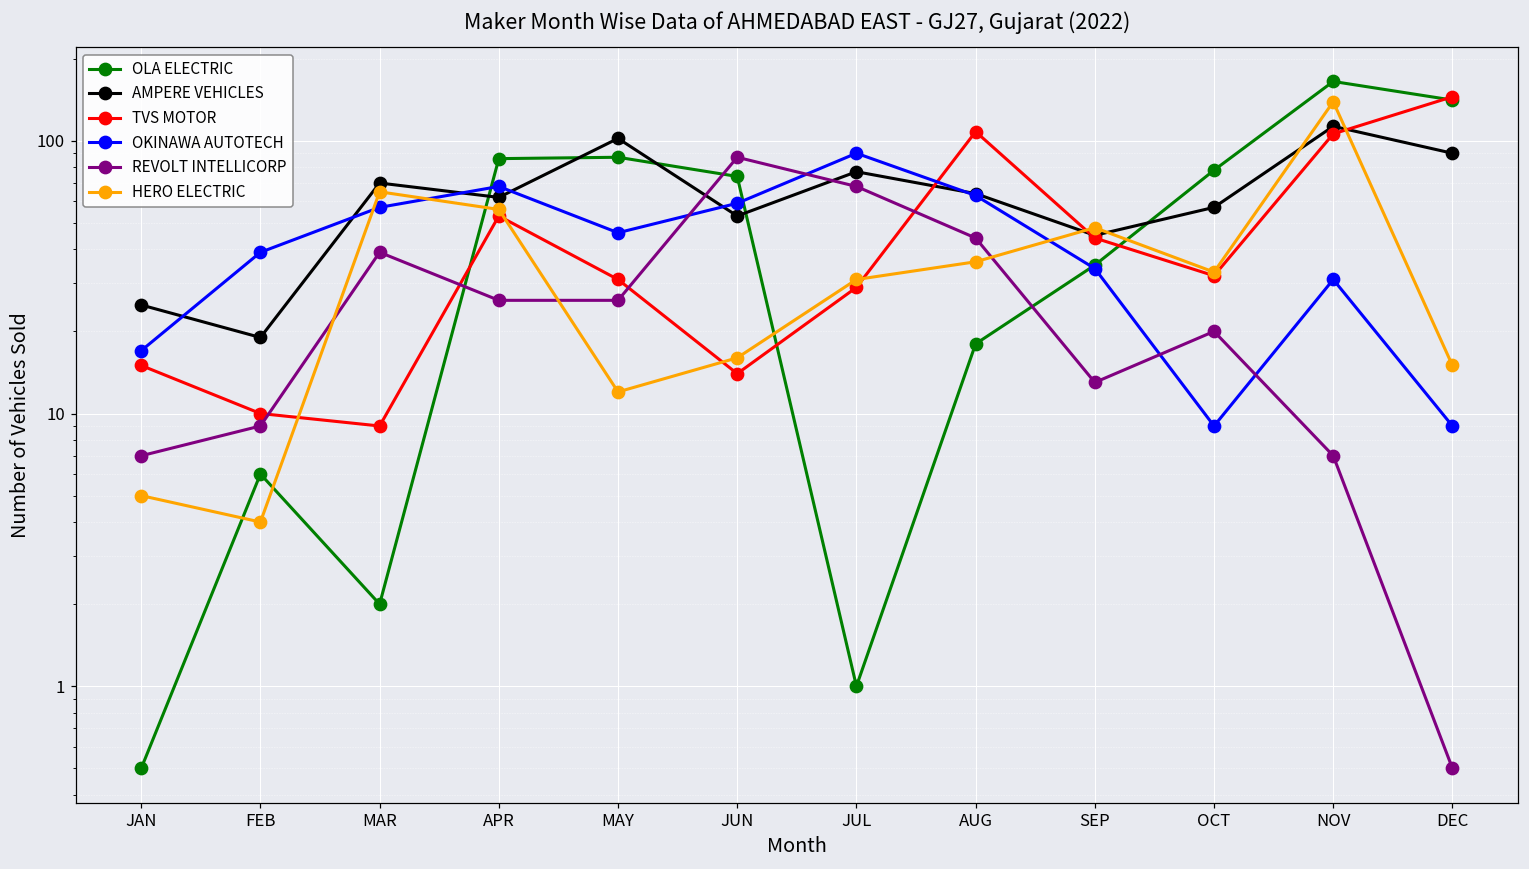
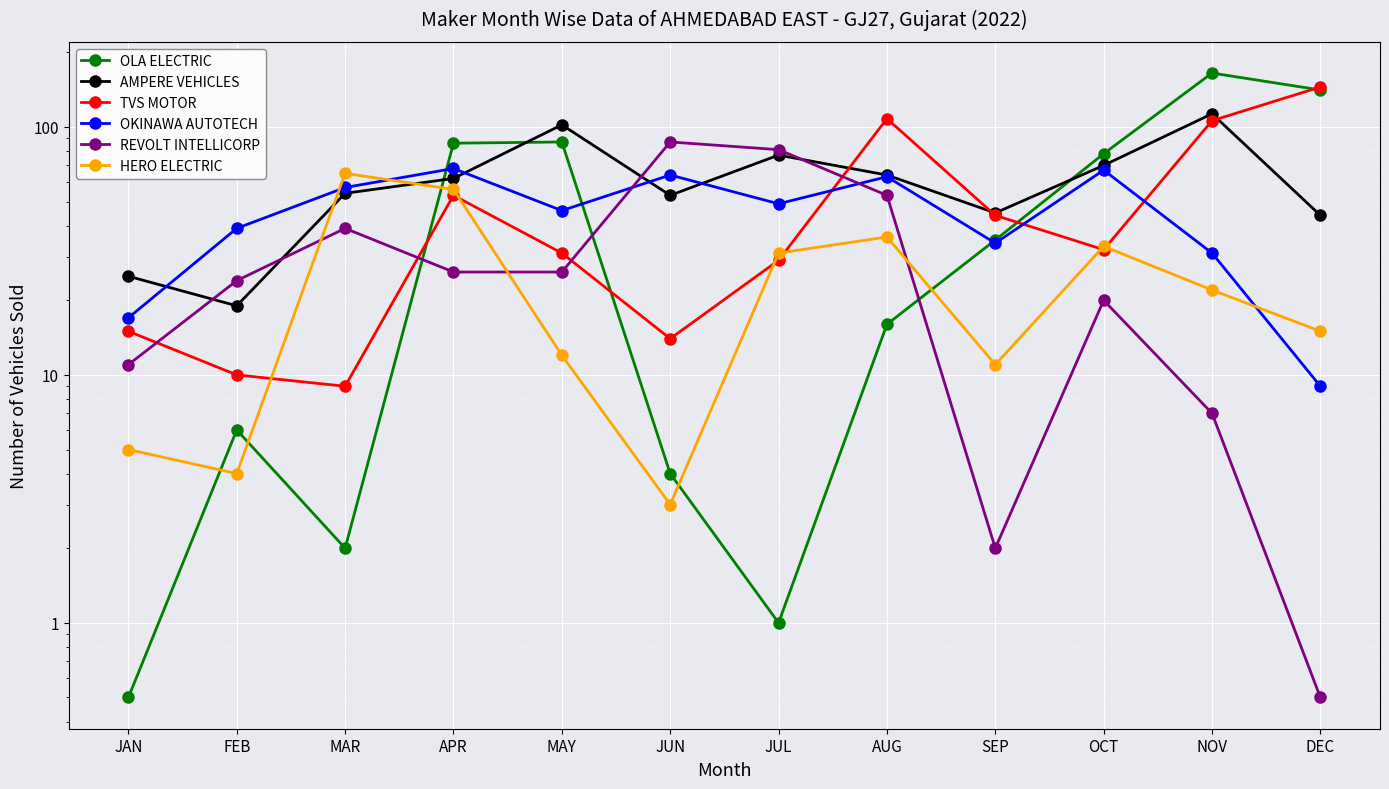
REVOLT INTELLICORP, JAN: 7 -> 11
REVOLT INTELLICORP, FEB: 9 -> 24
AMPERE VEHICLES, MAR: 70 -> 54
OLA ELECTRIC, JUN: 74 -> 4
OKINAWA AUTOTECH, JUN: 59 -> 64
HERO ELECTRIC, JUN: 16 -> 3
OKINAWA AUTOTECH, JUL: 90 -> 49
REVOLT INTELLICORP, JUL: 68 -> 81
OLA ELECTRIC, AUG: 18 -> 16
REVOLT INTELLICORP, AUG: 44 -> 53
REVOLT INTELLICORP, SEP: 13 -> 2
HERO ELECTRIC, SEP: 48 -> 11
AMPERE VEHICLES, OCT: 57 -> 70
OKINAWA AUTOTECH, OCT: 9 -> 67
HERO ELECTRIC, NOV: 140 -> 22
AMPERE VEHICLES, DEC: 90 -> 44
